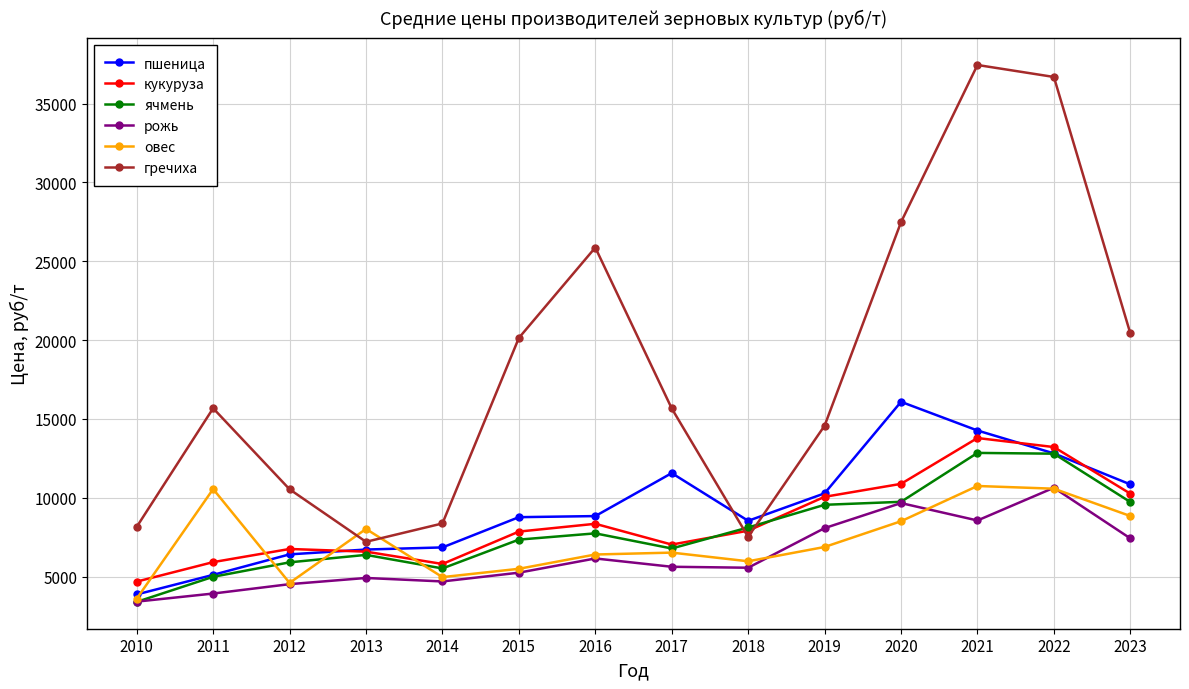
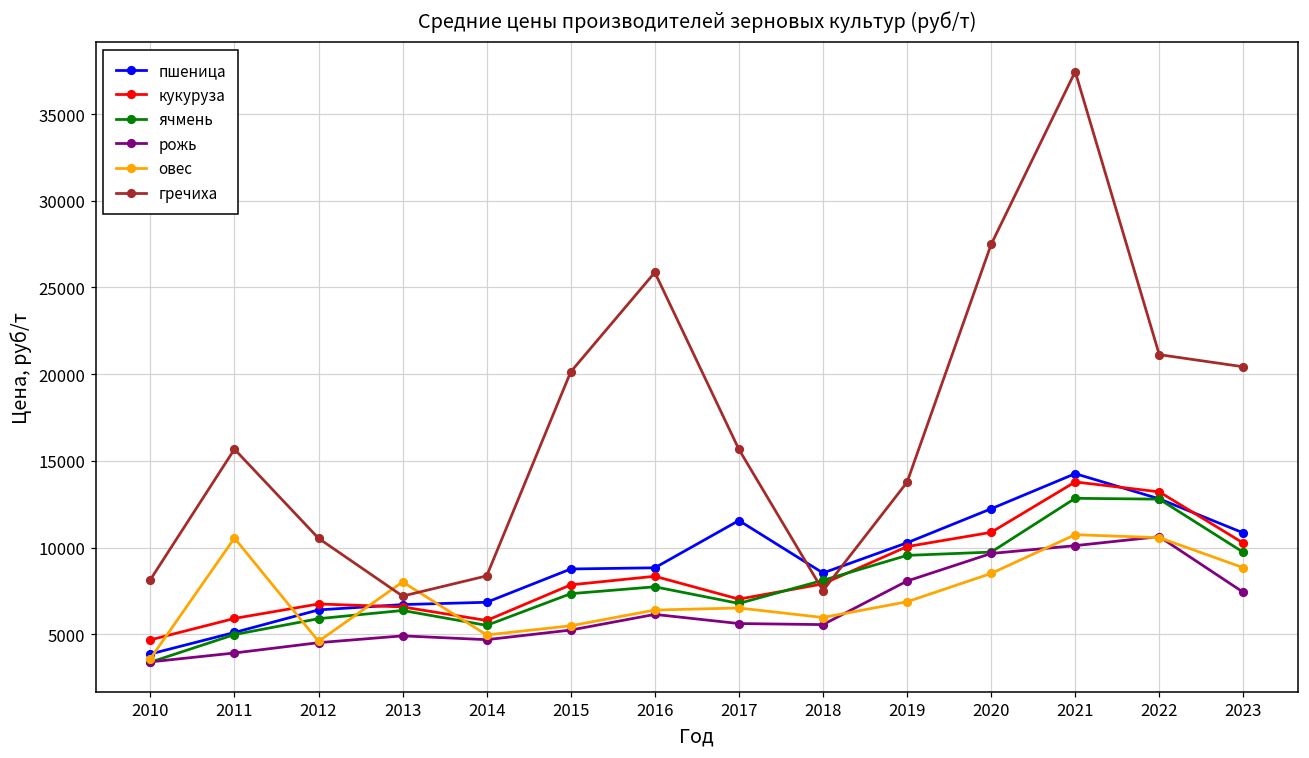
гречиха, 2019: 14600 -> 13800
пшеница, 2020: 16100 -> 12200
рожь, 2021: 8600 -> 10100
гречиха, 2022: 36700 -> 21100
